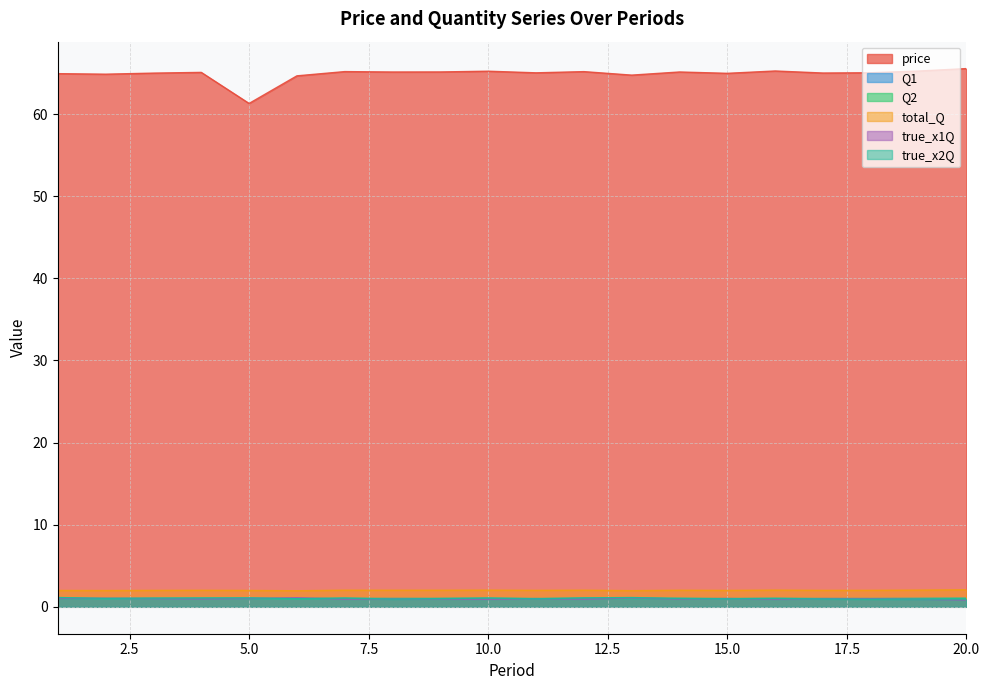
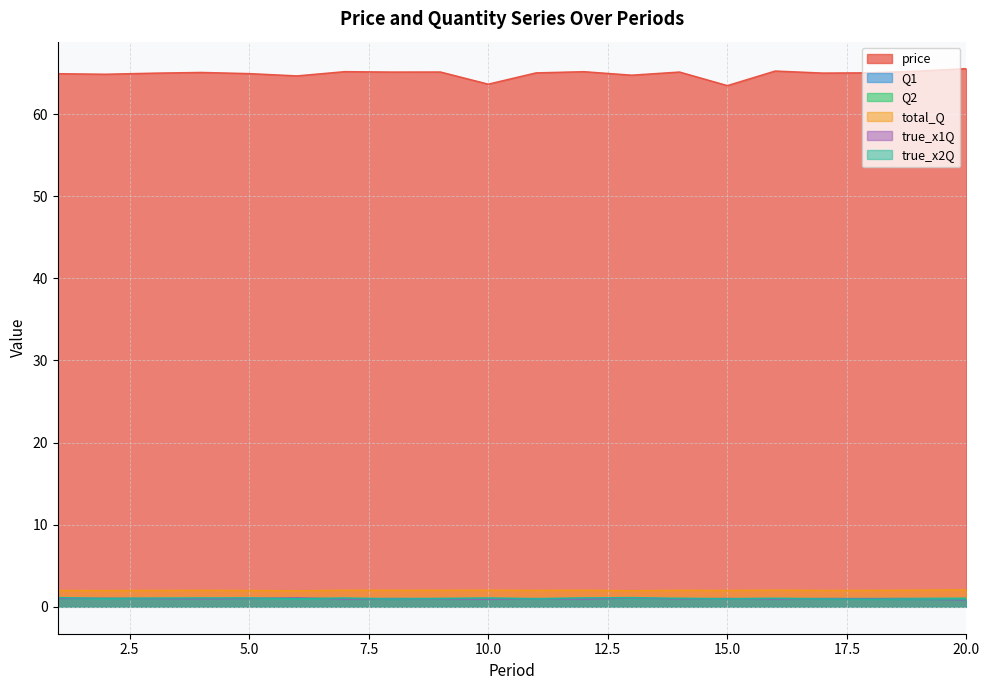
price, 5.0: 61 -> 65
price, 10.0: 65 -> 64
price, 15.0: 65 -> 63
